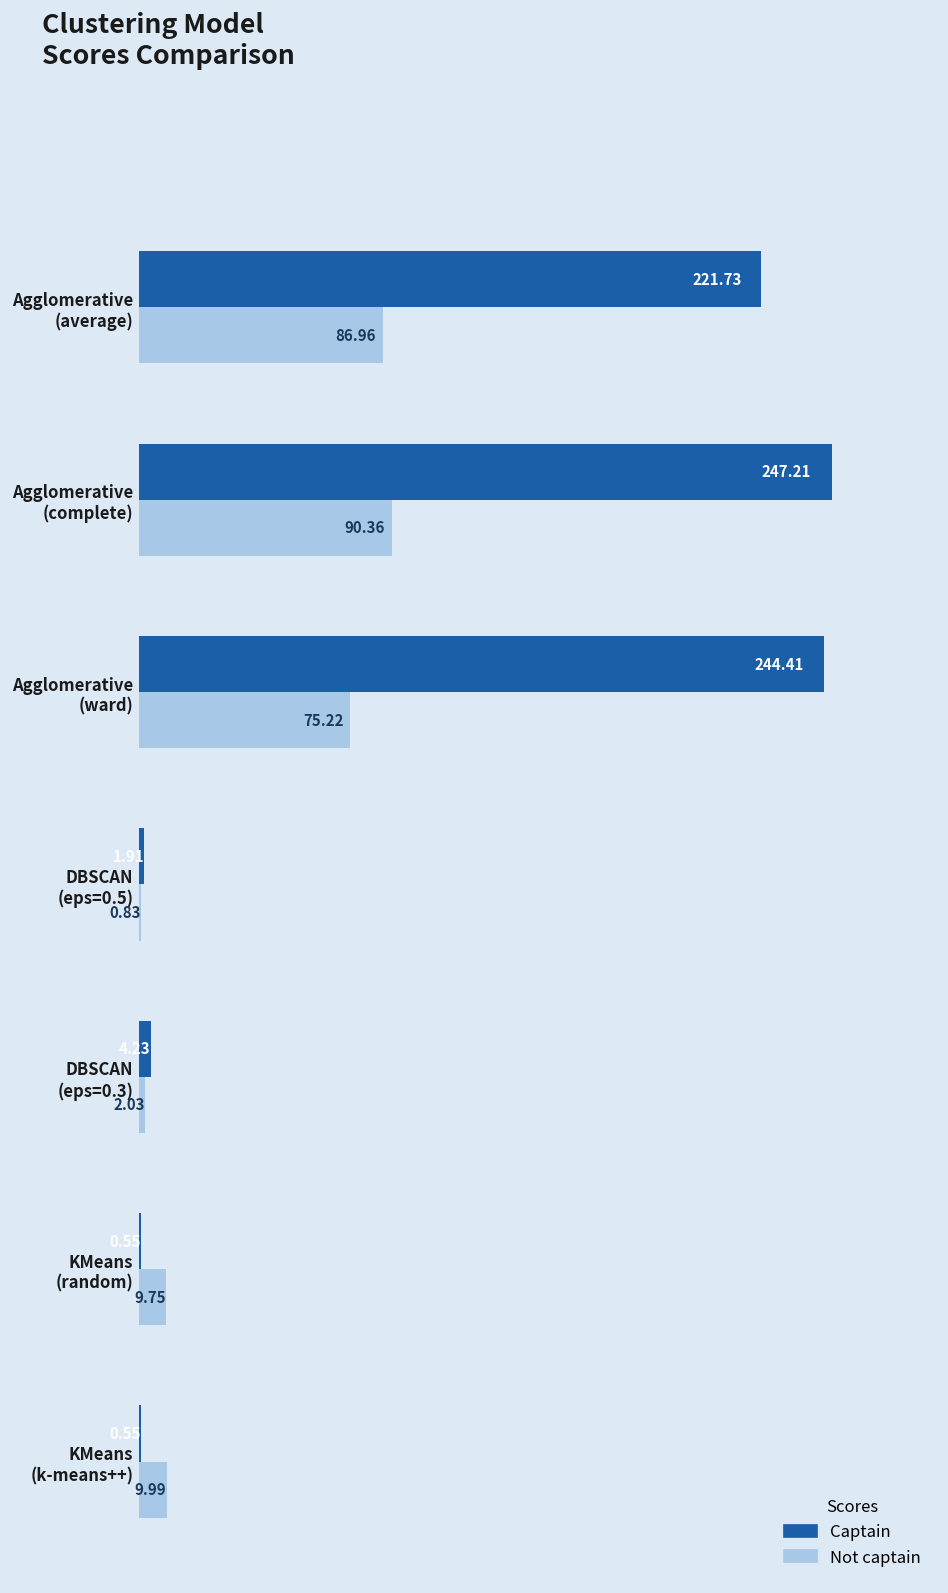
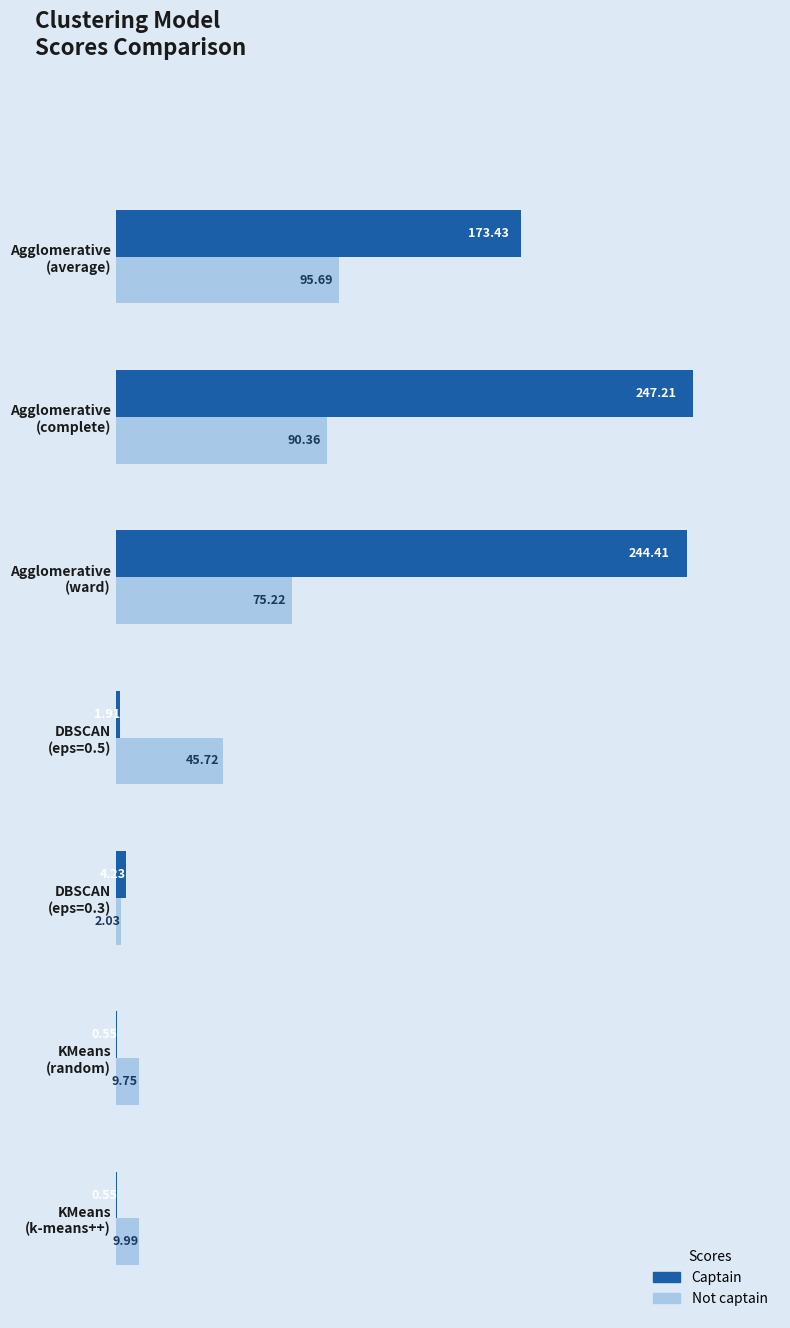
Captain, Agglomerative (average): 221.73 -> 173.43
Not captain, Agglomerative (average): 86.96 -> 95.69
Not captain, DBSCAN (eps=0.5): 0.83 -> 45.72
